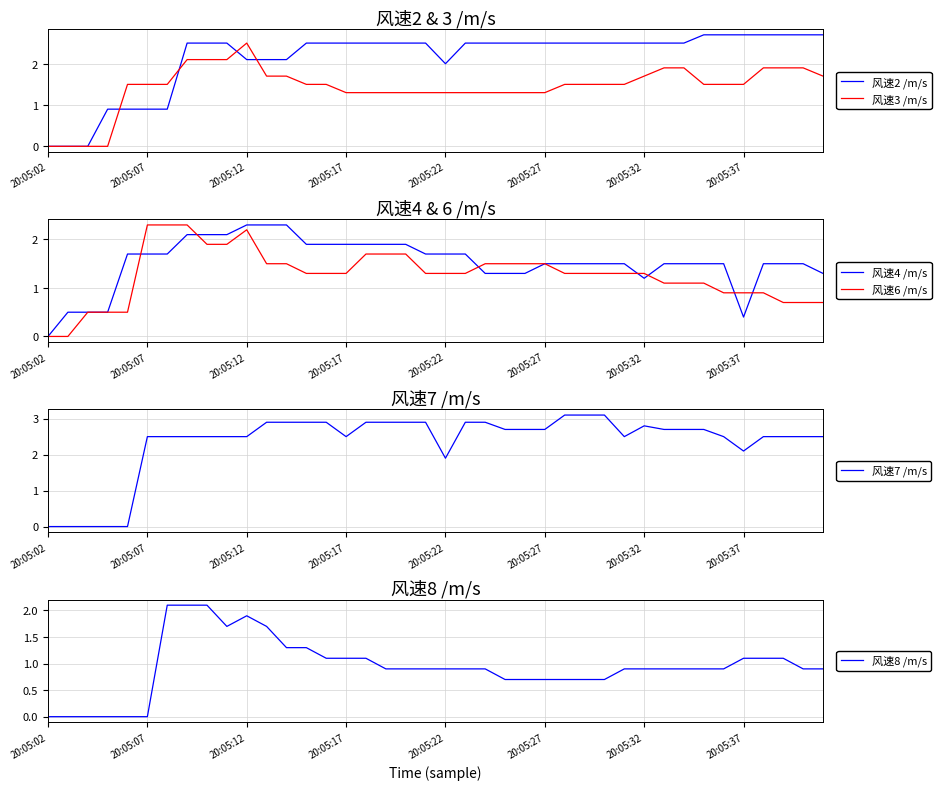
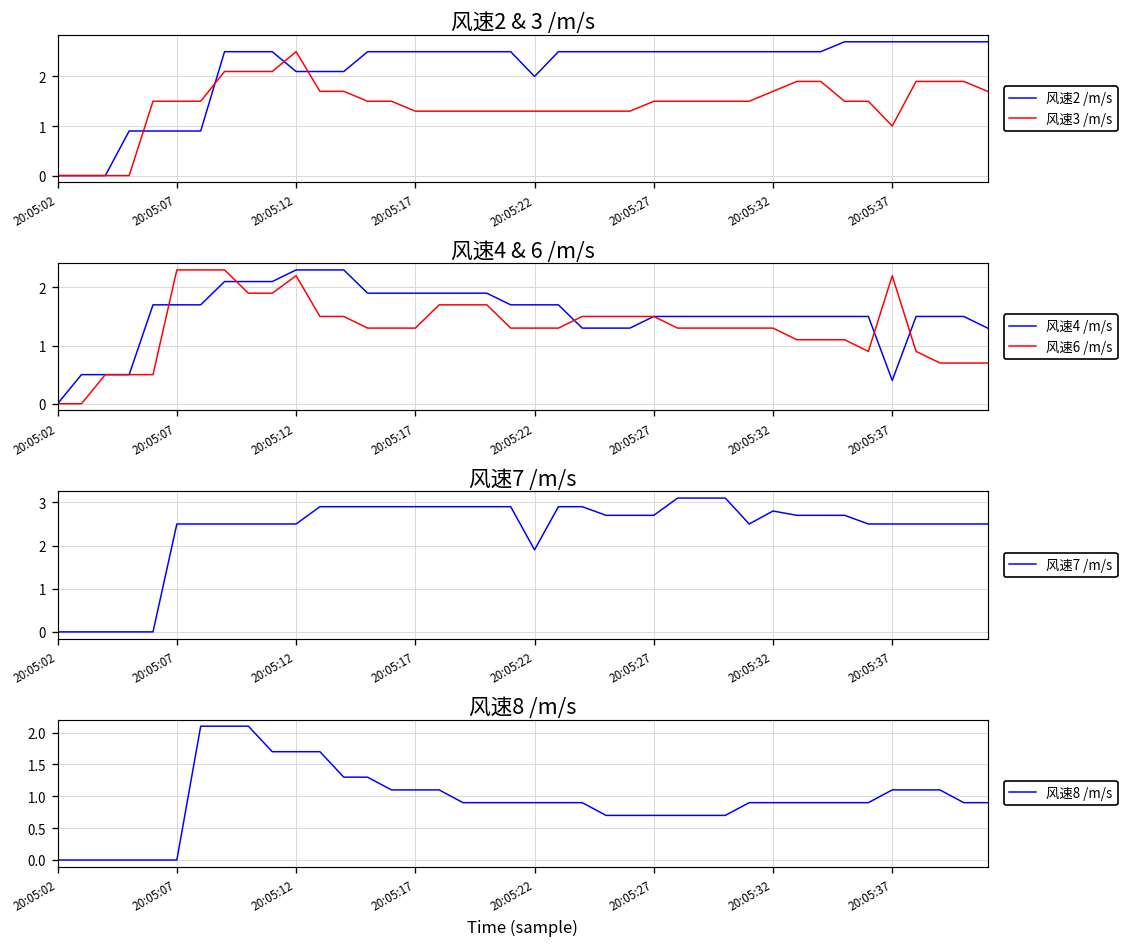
风速2 & 3 /m/s, 风速3 /m/s, 20:05:27: 1.3 -> 1.5
风速2 & 3 /m/s, 风速3 /m/s, 20:05:37: 1.5 -> 1.0
风速4 & 6 /m/s, 风速4 /m/s, 20:05:32: 1.2 -> 1.5
风速4 & 6 /m/s, 风速6 /m/s, 20:05:37: 0.9 -> 2.2
风速7 /m/s, 20:05:17: 2.5 -> 2.9
风速7 /m/s, 20:05:37: 2.1 -> 2.5
风速8 /m/s, 20:05:12: 1.9 -> 1.7
